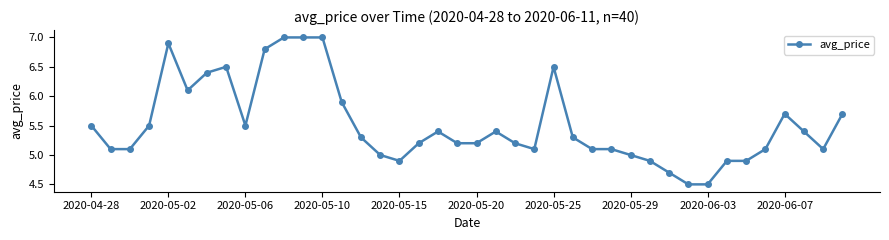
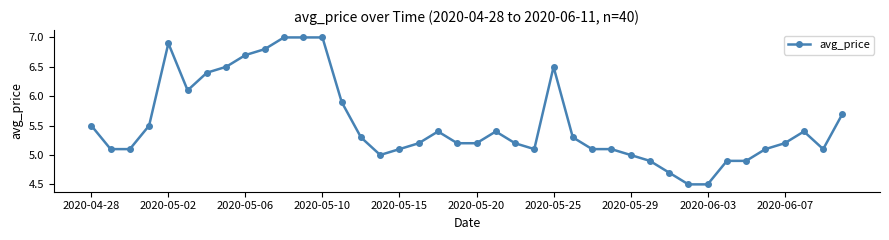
2020-05-06: 5.5 -> 6.7
2020-05-15: 4.9 -> 5.1
2020-06-07: 5.7 -> 5.2
